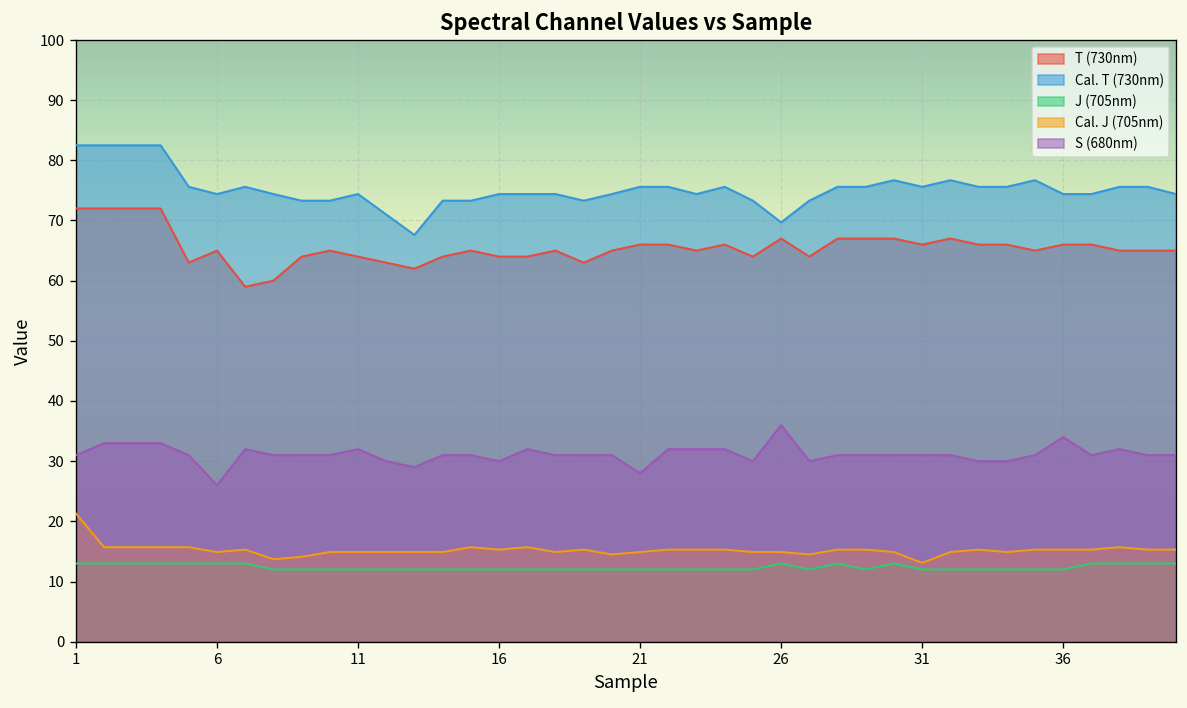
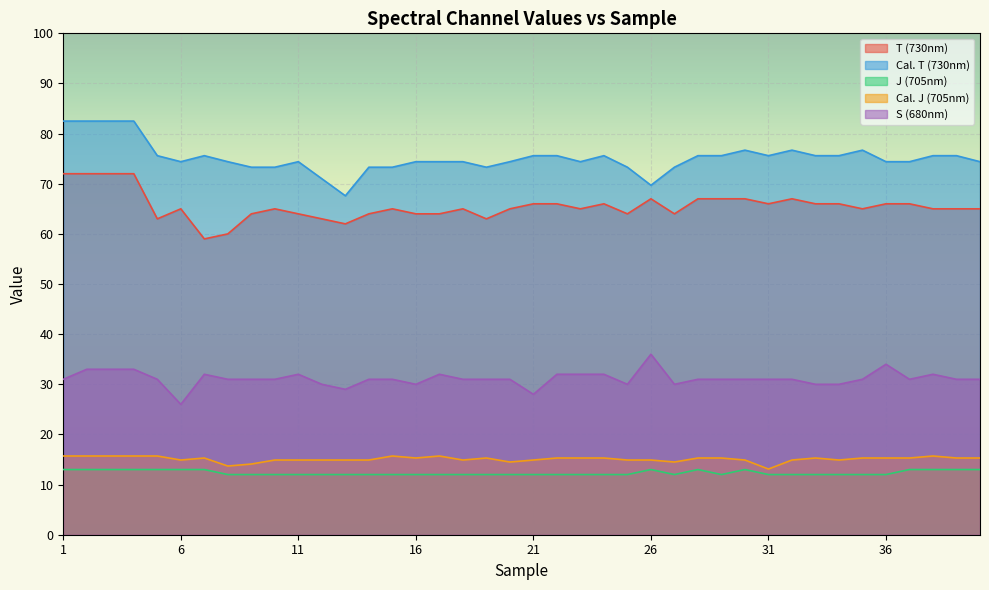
Cal. J (705nm), 1: 21 -> 16
